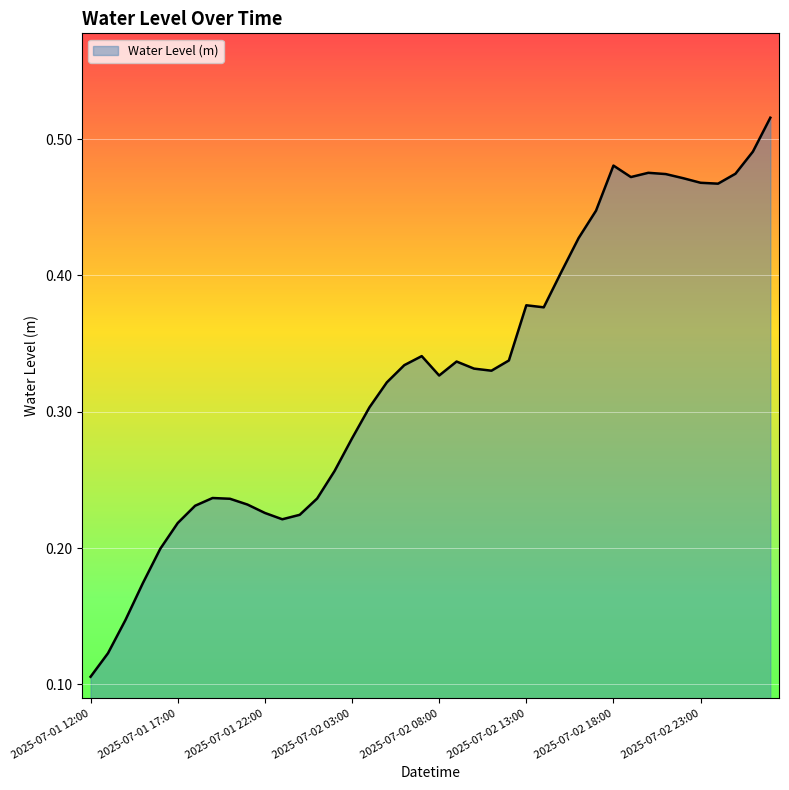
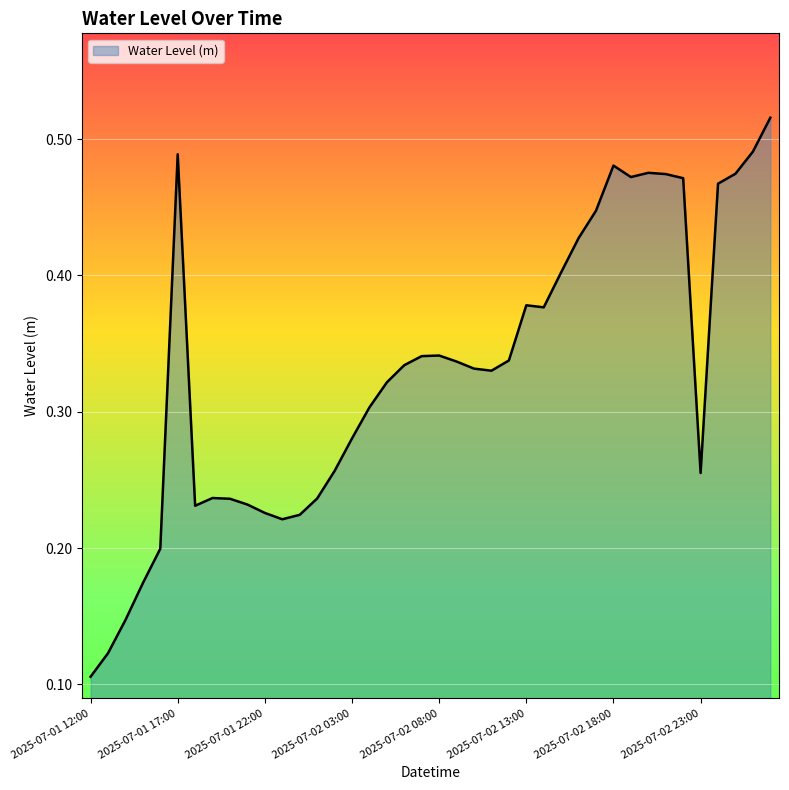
2025-07-01 17:00: 0.218 -> 0.489
2025-07-02 08:00: 0.327 -> 0.341
2025-07-02 23:00: 0.468 -> 0.255
